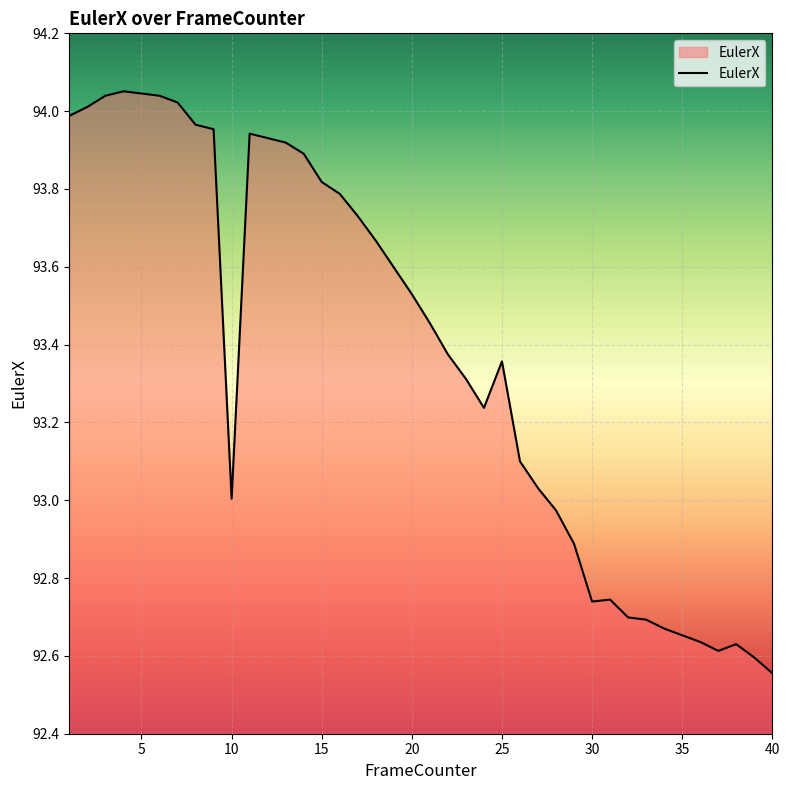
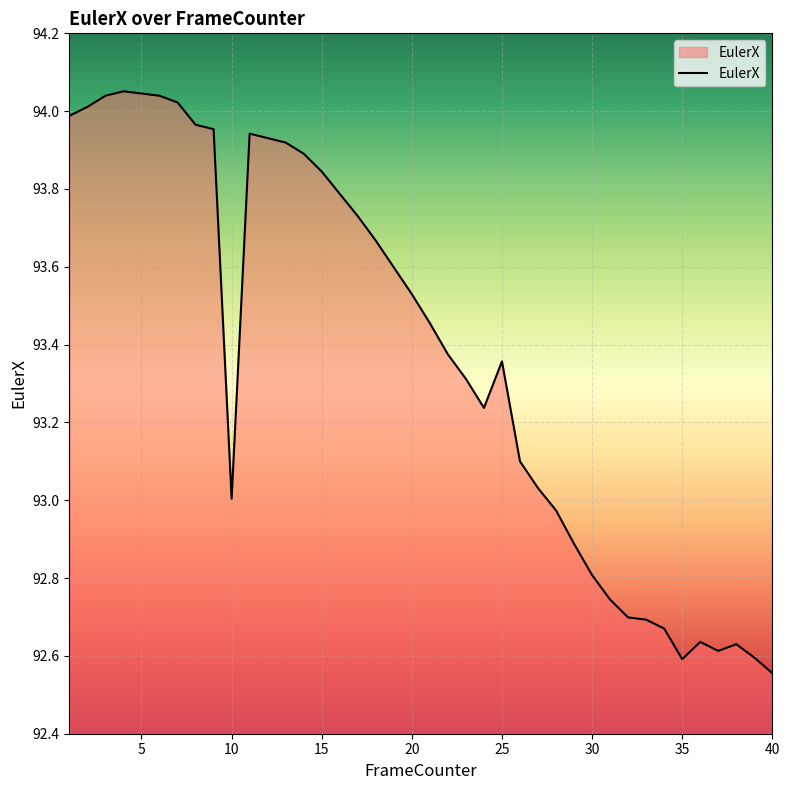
15: 93.82 -> 93.84
30: 92.74 -> 92.81
35: 92.65 -> 92.59
